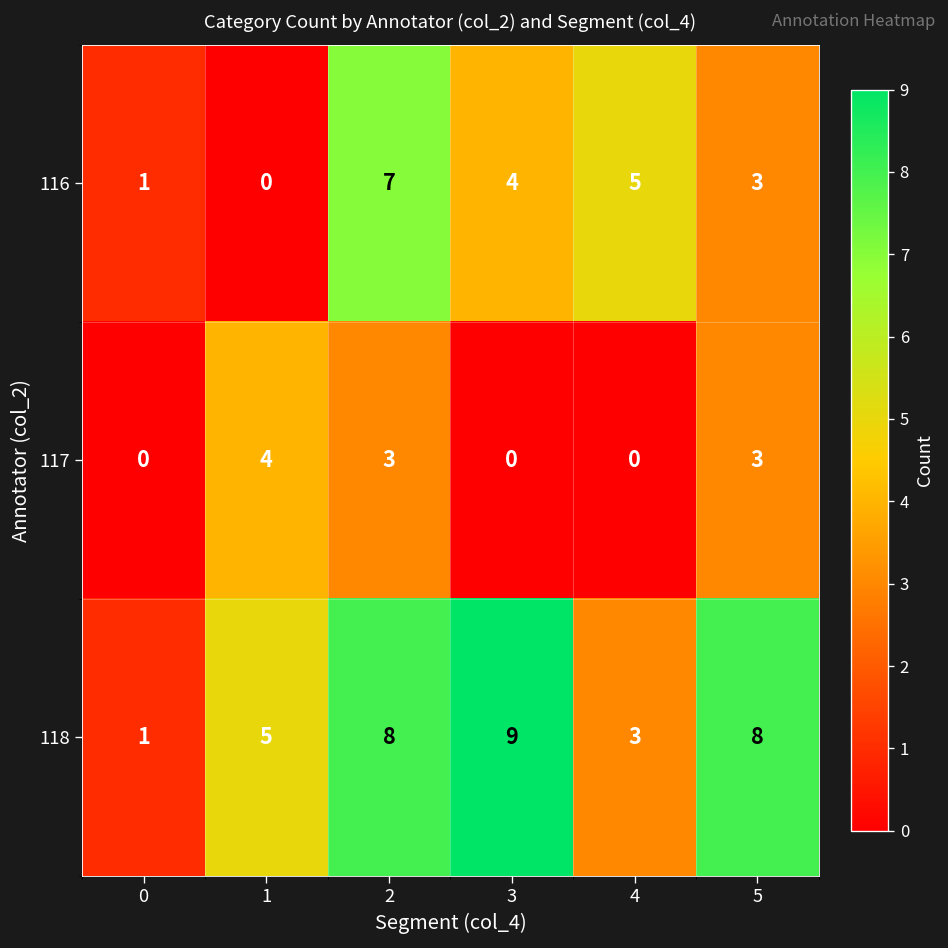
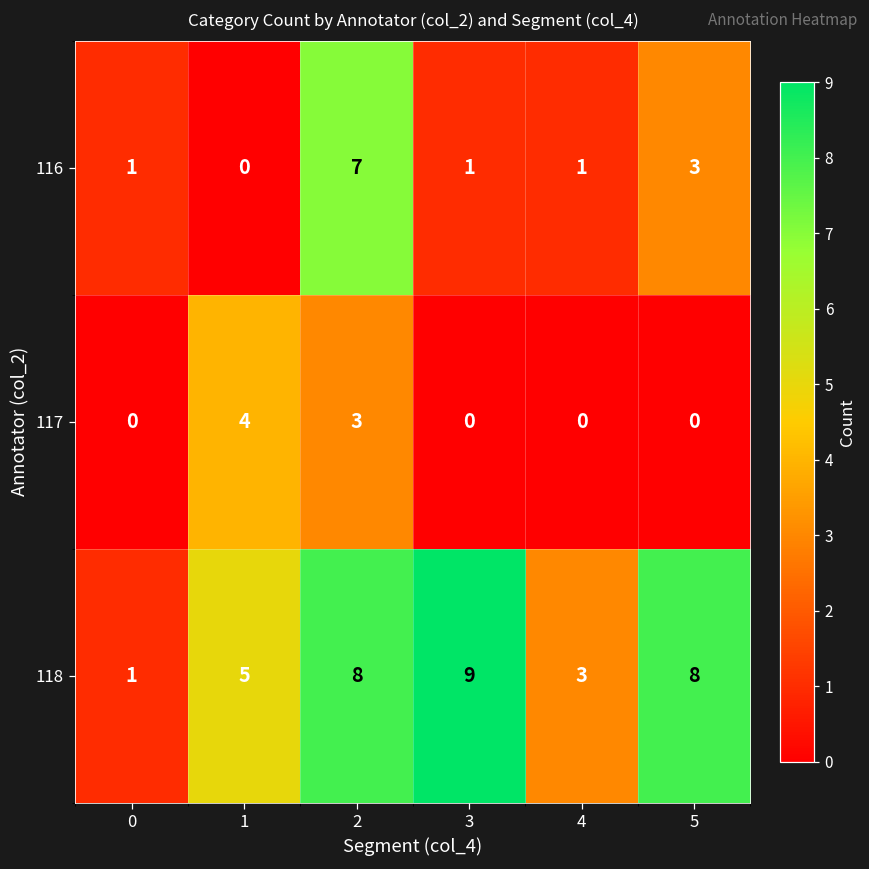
116, 3: 4 -> 1
116, 4: 5 -> 1
117, 5: 3 -> 0
